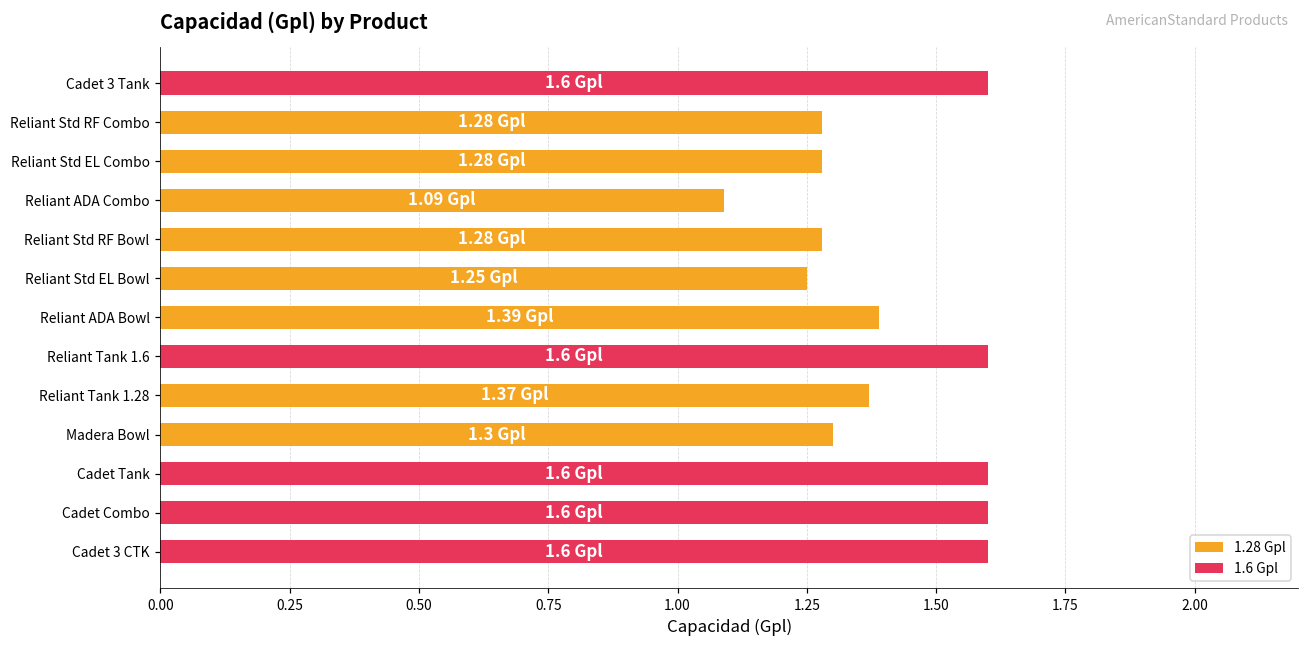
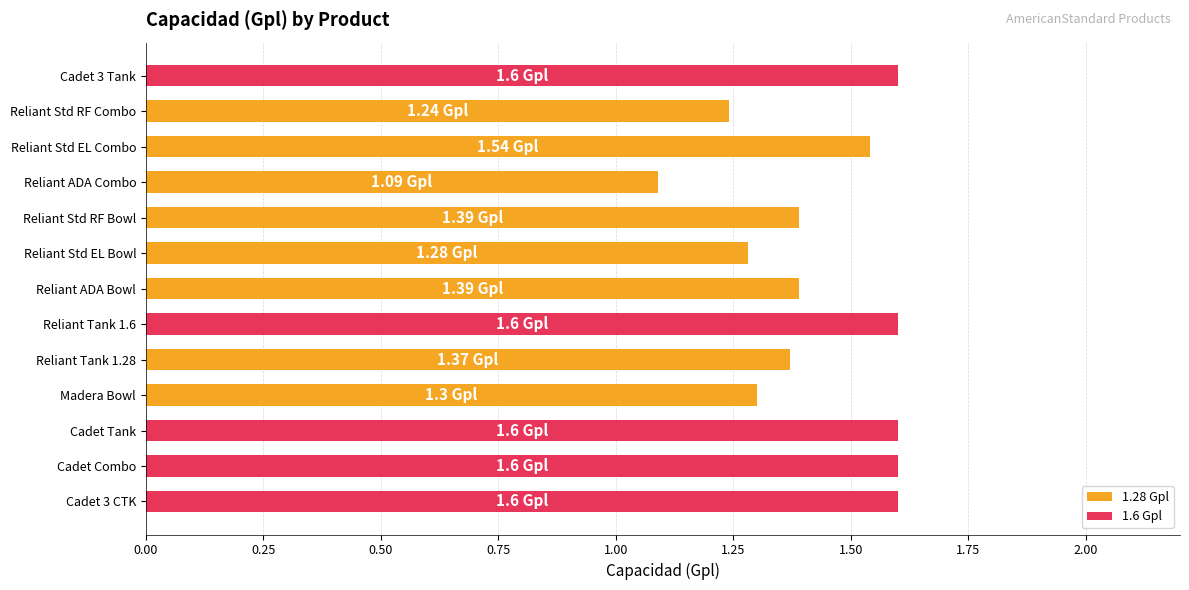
Reliant Std RF Combo: 1.28 -> 1.24
Reliant Std EL Combo: 1.28 -> 1.54
Reliant Std RF Bowl: 1.28 -> 1.39
Reliant Std EL Bowl: 1.25 -> 1.28
